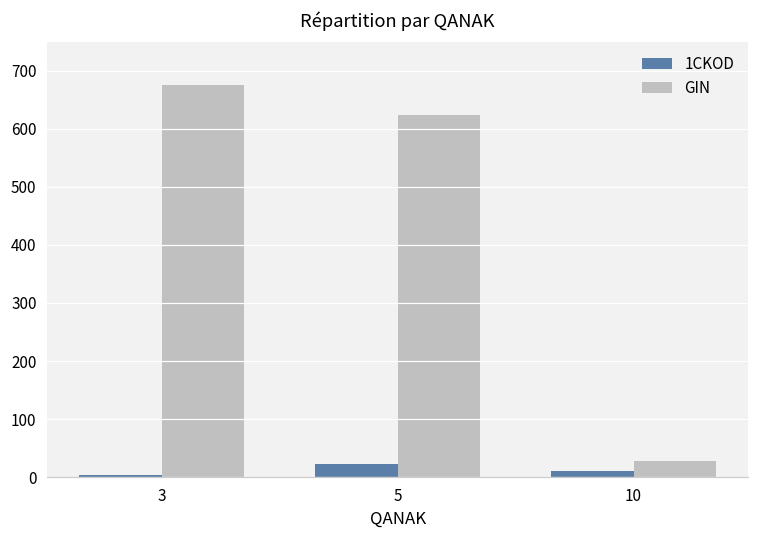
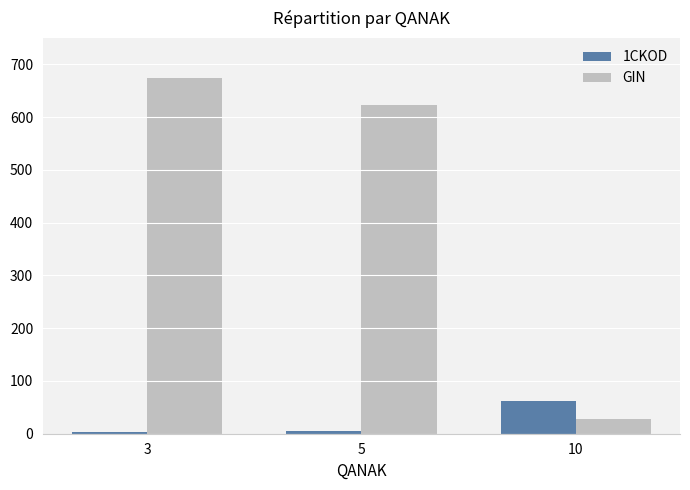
1CKOD, 5: 20 -> 10
1CKOD, 10: 10 -> 60
